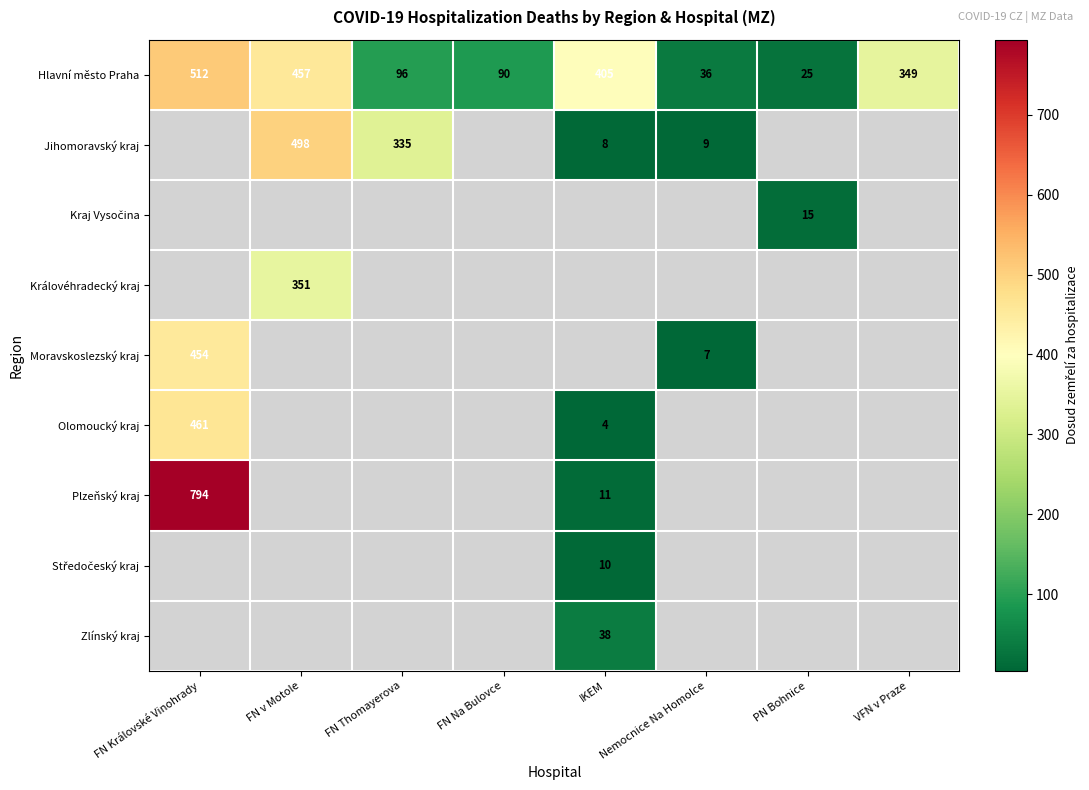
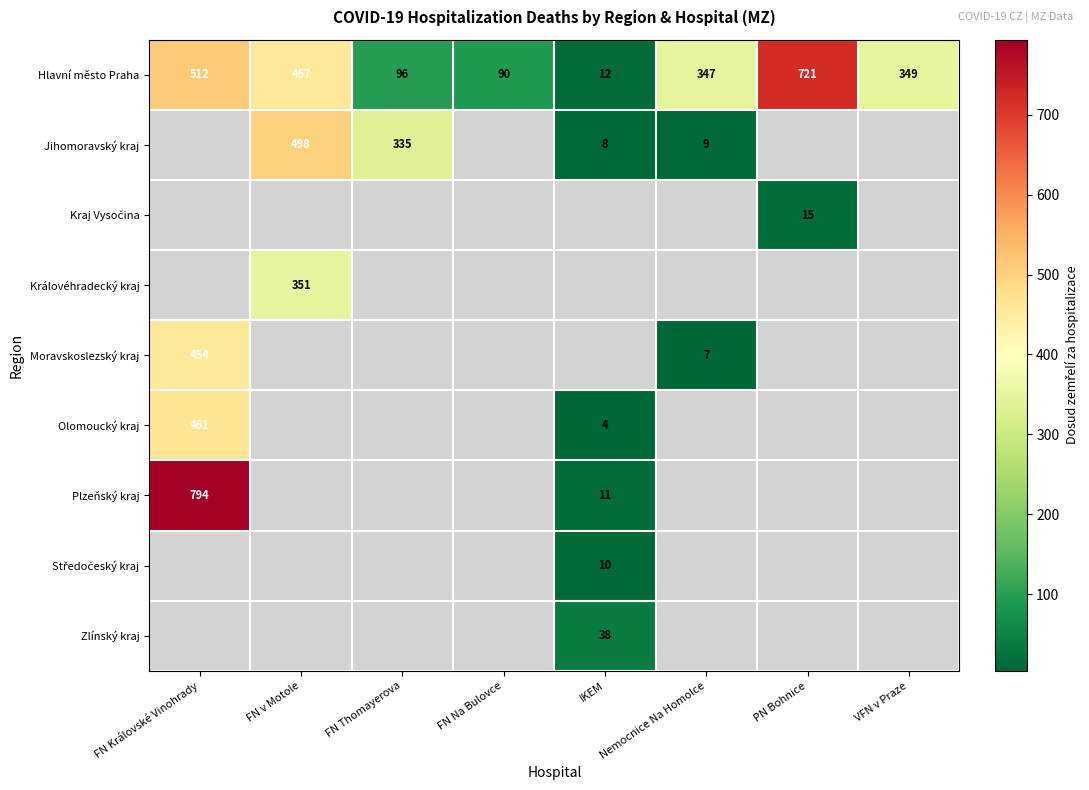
Hlavní město Praha, IKEM: 405 -> 12
Hlavní město Praha, Nemocnice Na Homolce: 36 -> 347
Hlavní město Praha, PN Bohnice: 25 -> 721
